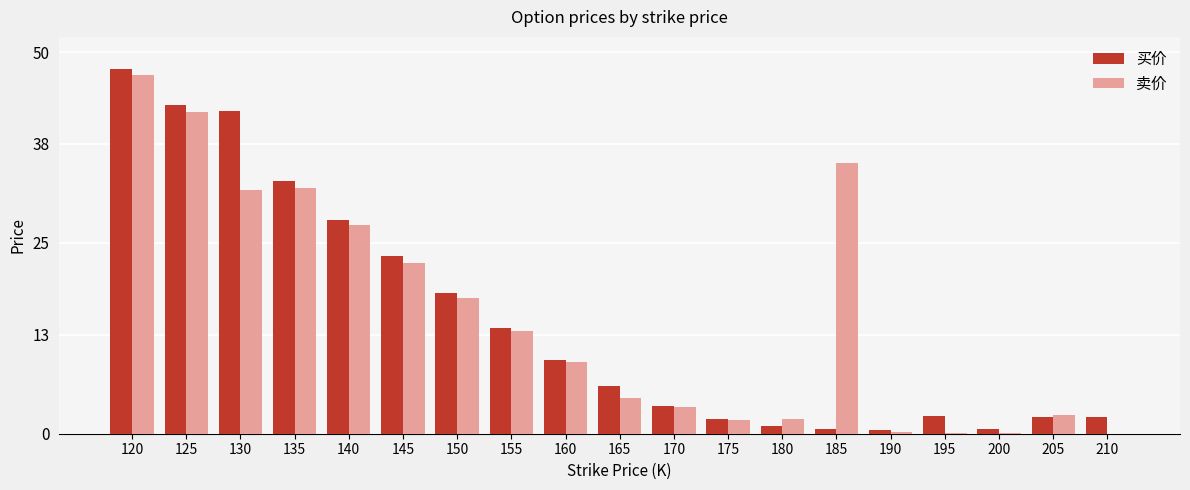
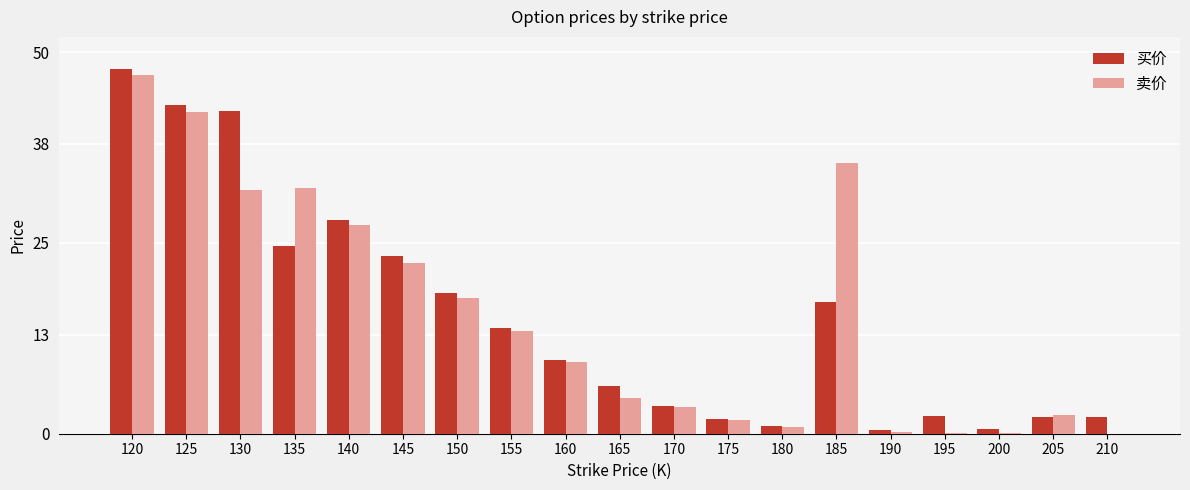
买价, 135: 33 -> 25
卖价, 180: 2 -> 1
买价, 185: 1 -> 17
